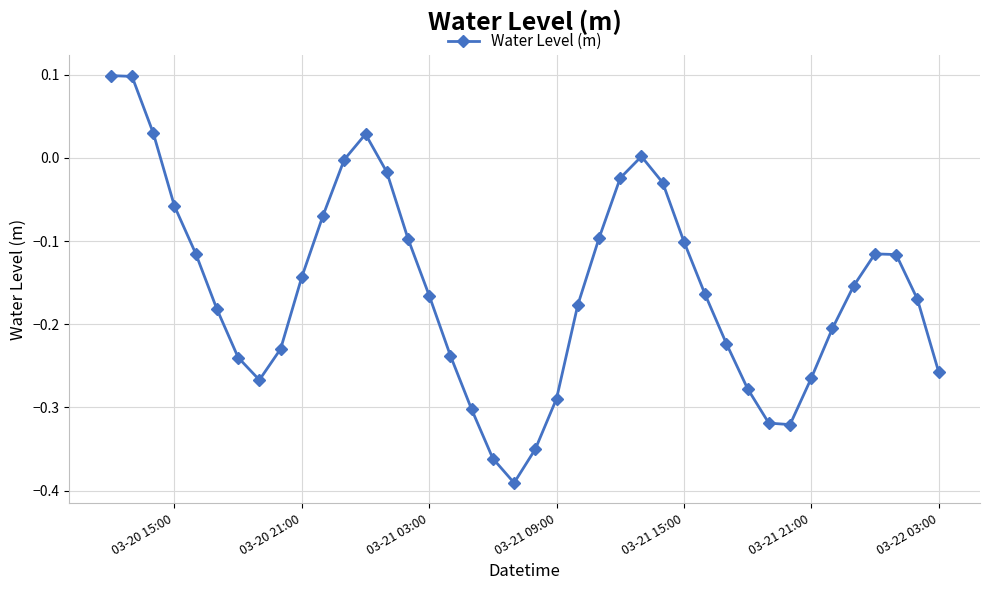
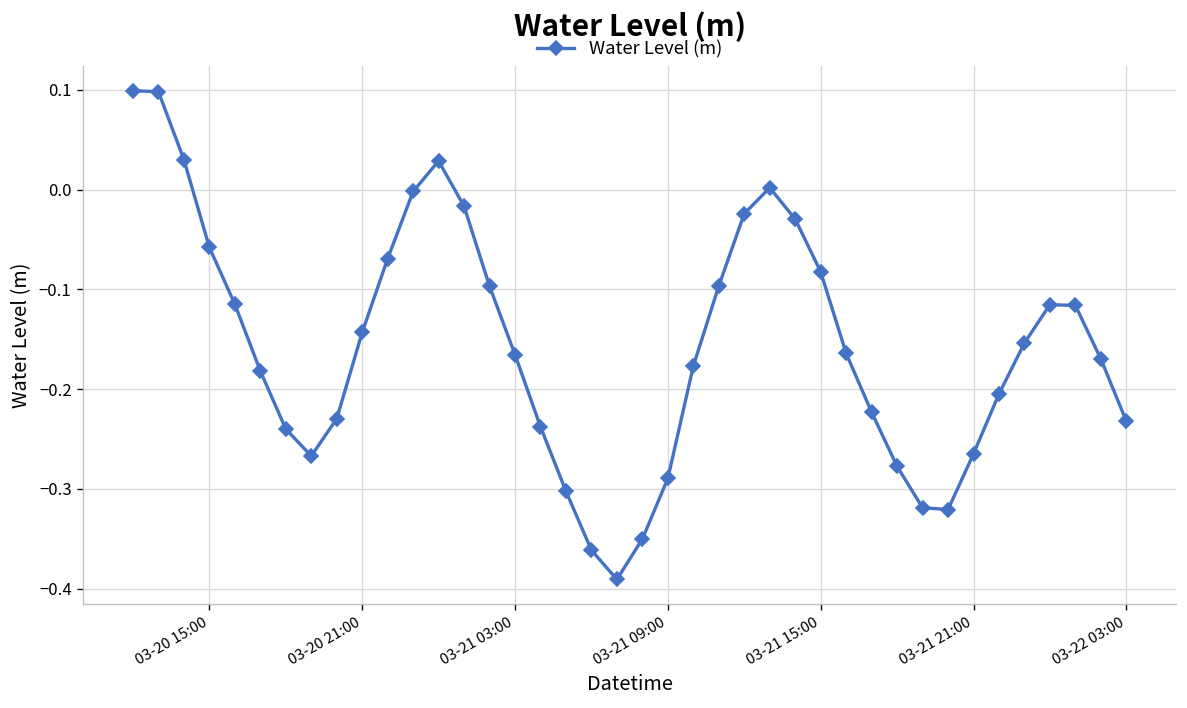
03-21 15:00: -0.10 -> -0.08
03-22 03:00: -0.26 -> -0.23
